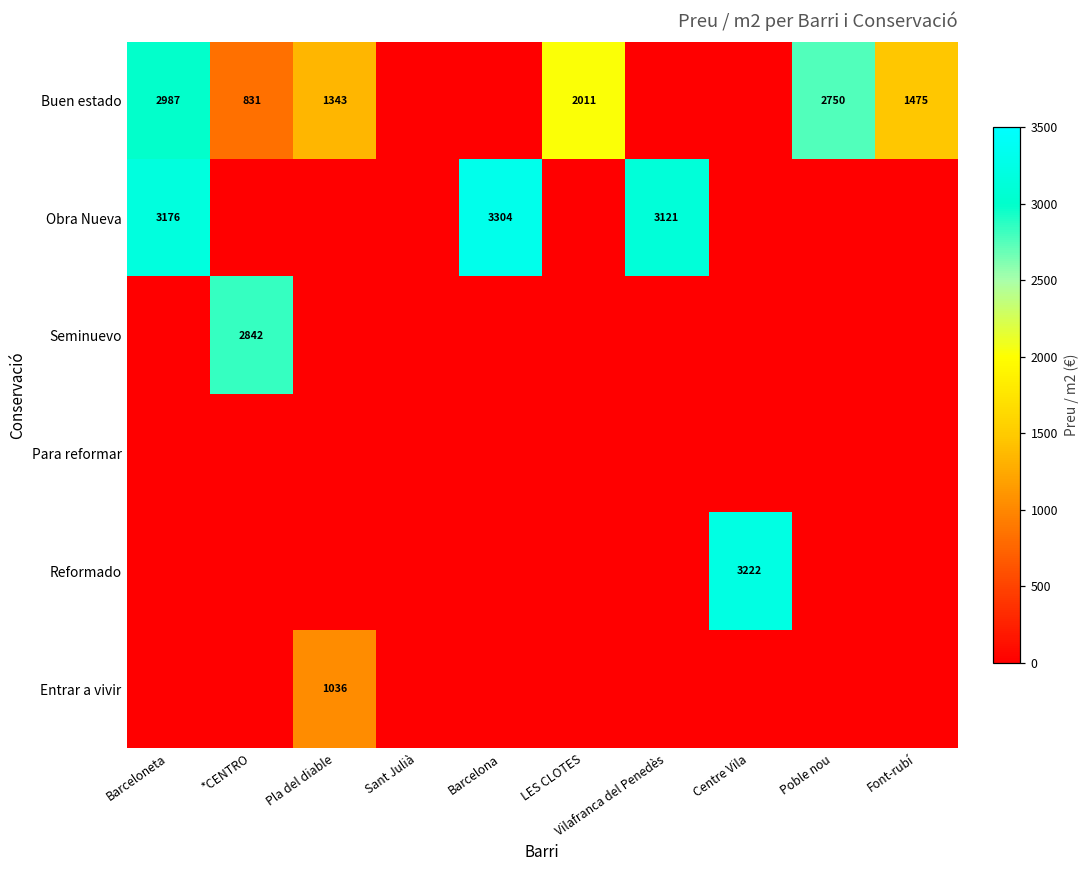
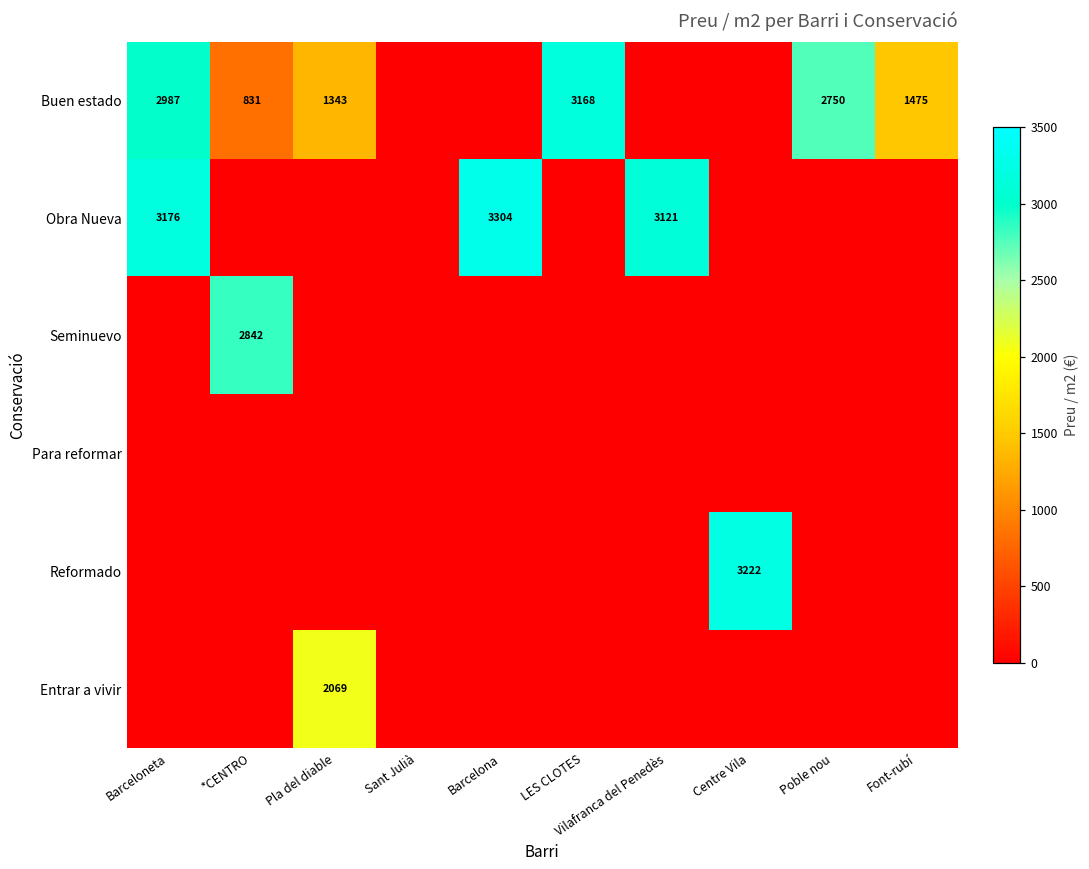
Buen estado, LES CLOTES: 2011 -> 3168
Entrar a vivir, Pla del diable: 1036 -> 2069
